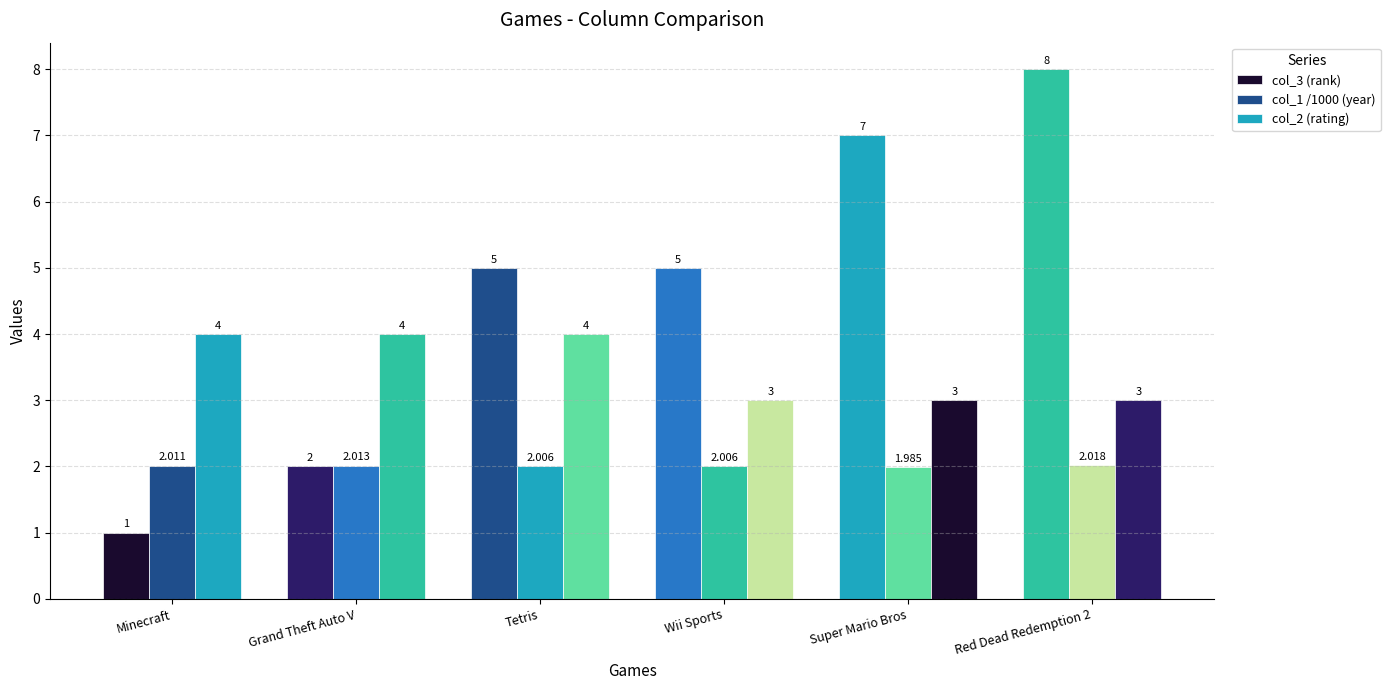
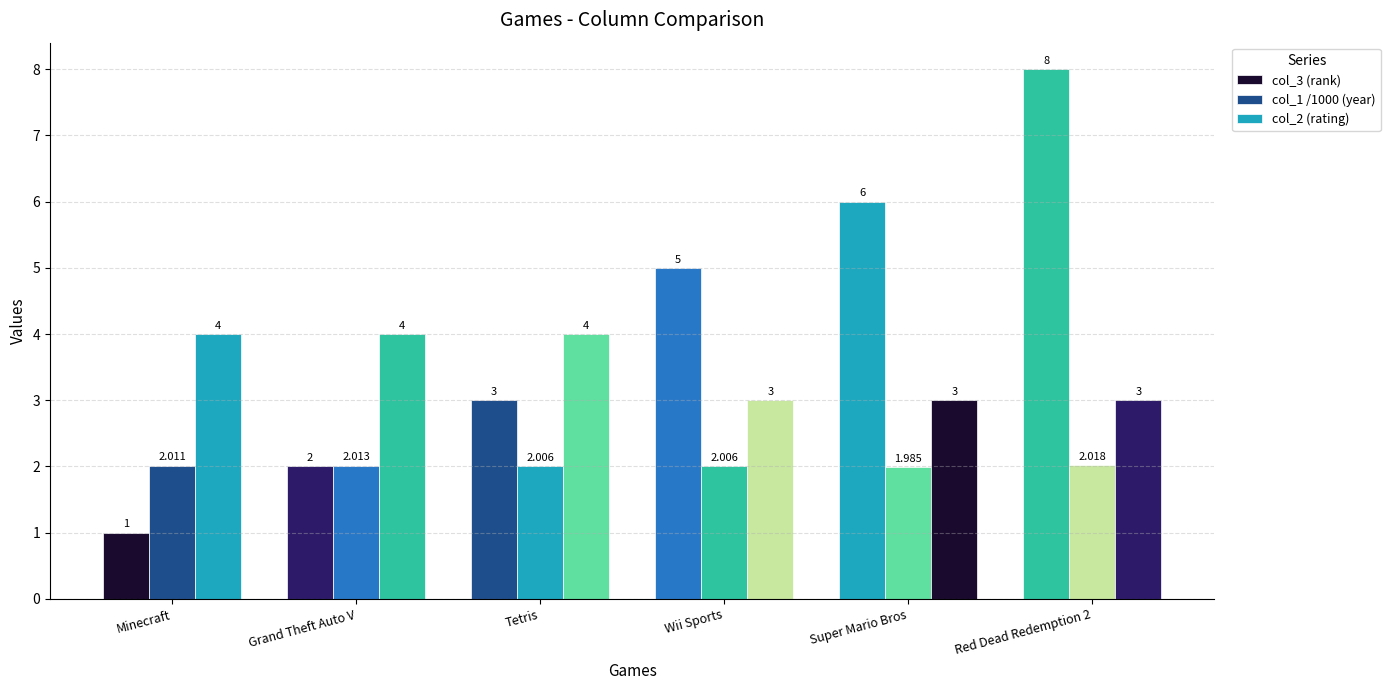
col_3 (rank), Tetris: 5 -> 3
col_3 (rank), Super Mario Bros: 7 -> 6
